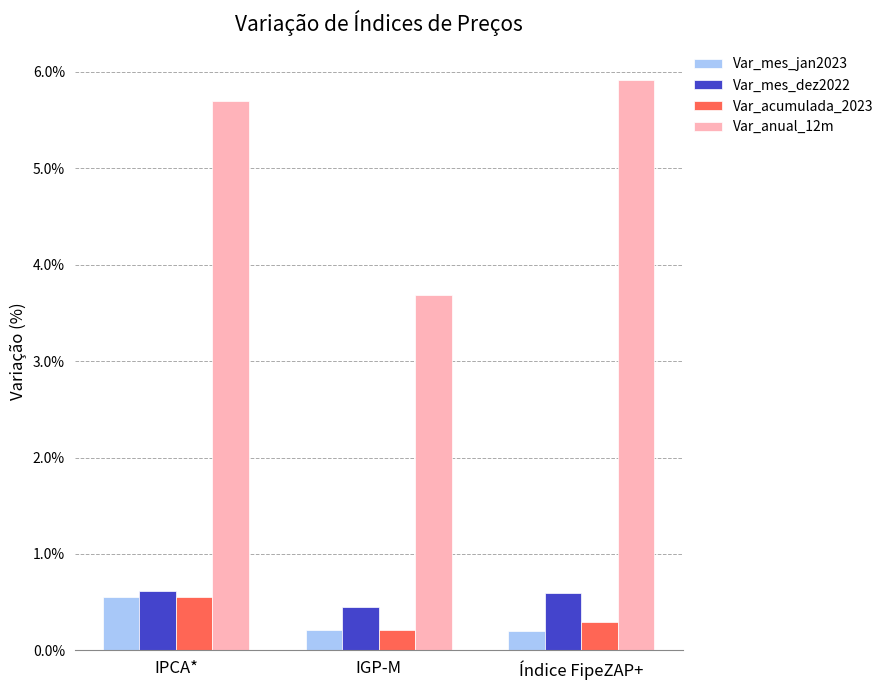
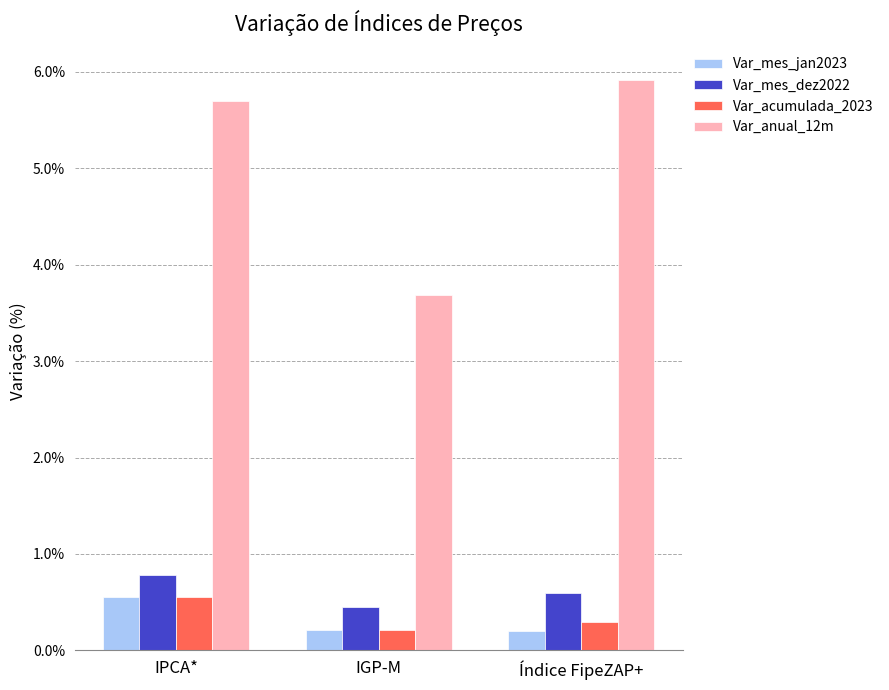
Var_mes_dez2022, IPCA*: 0.6% -> 0.8%
